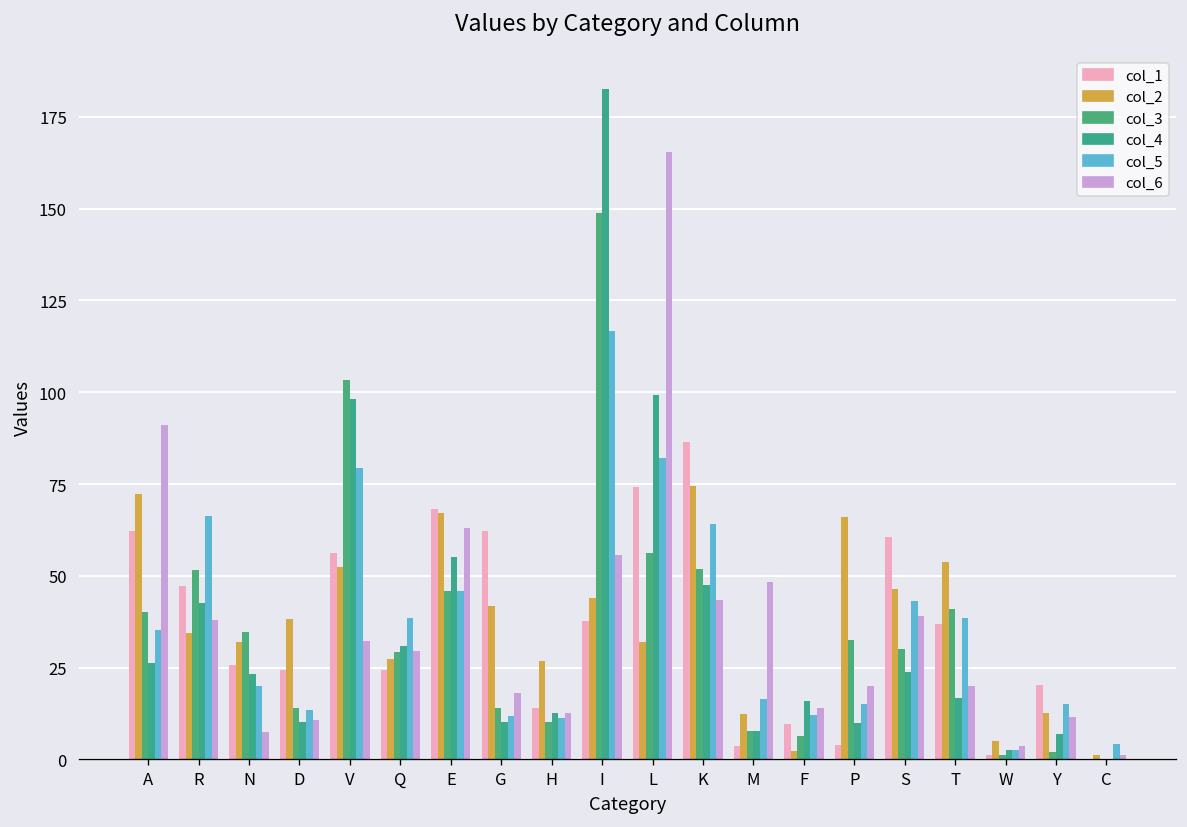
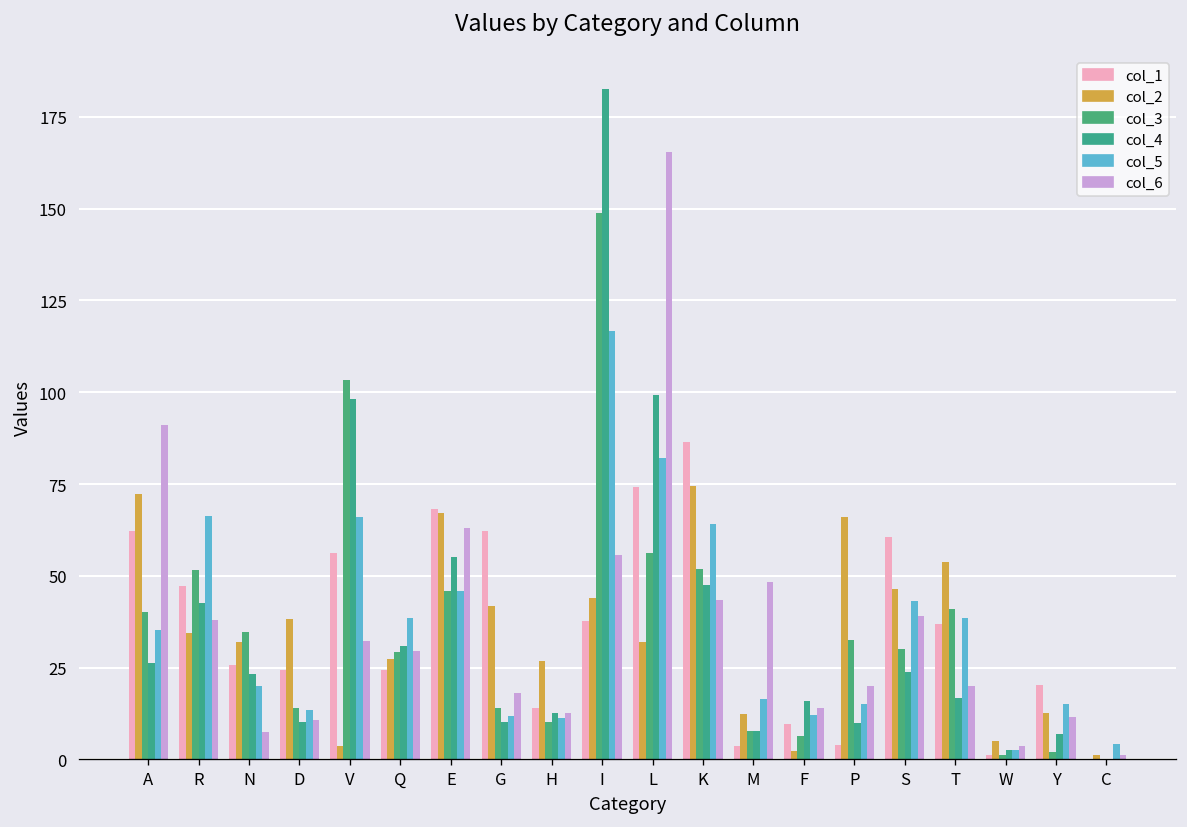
col_2, V: 52 -> 4
col_5, V: 79 -> 66
